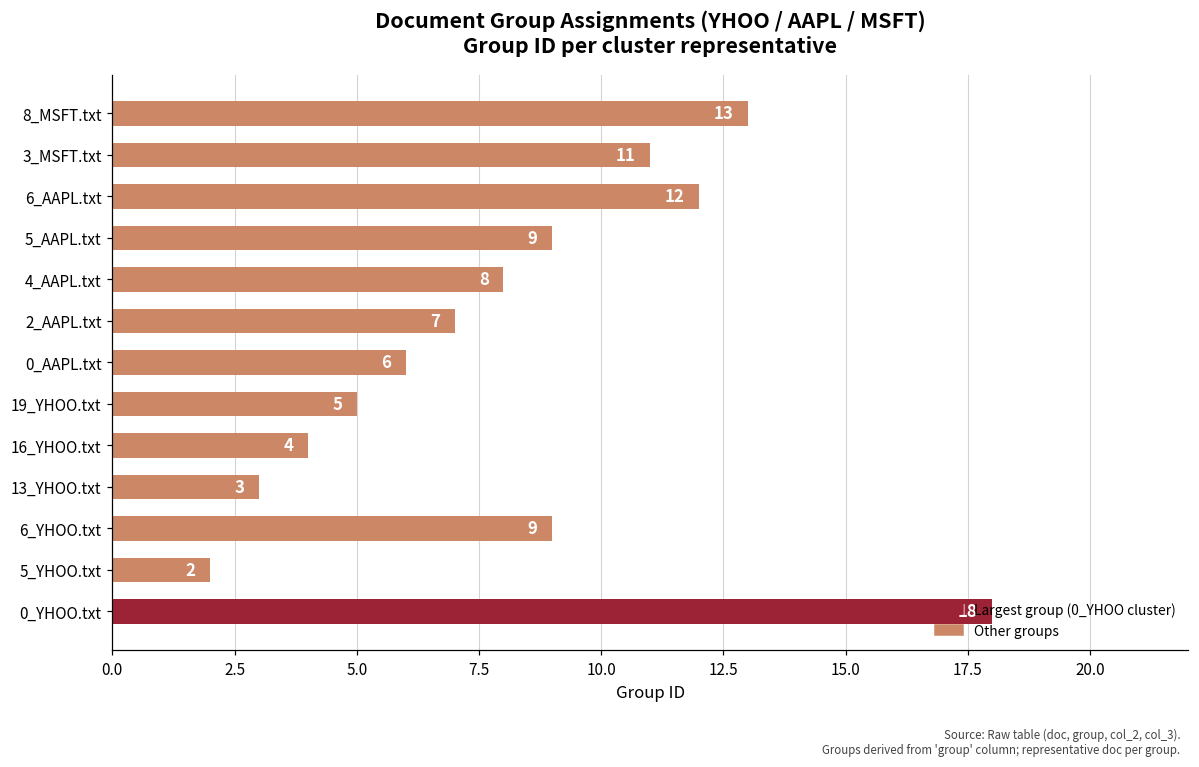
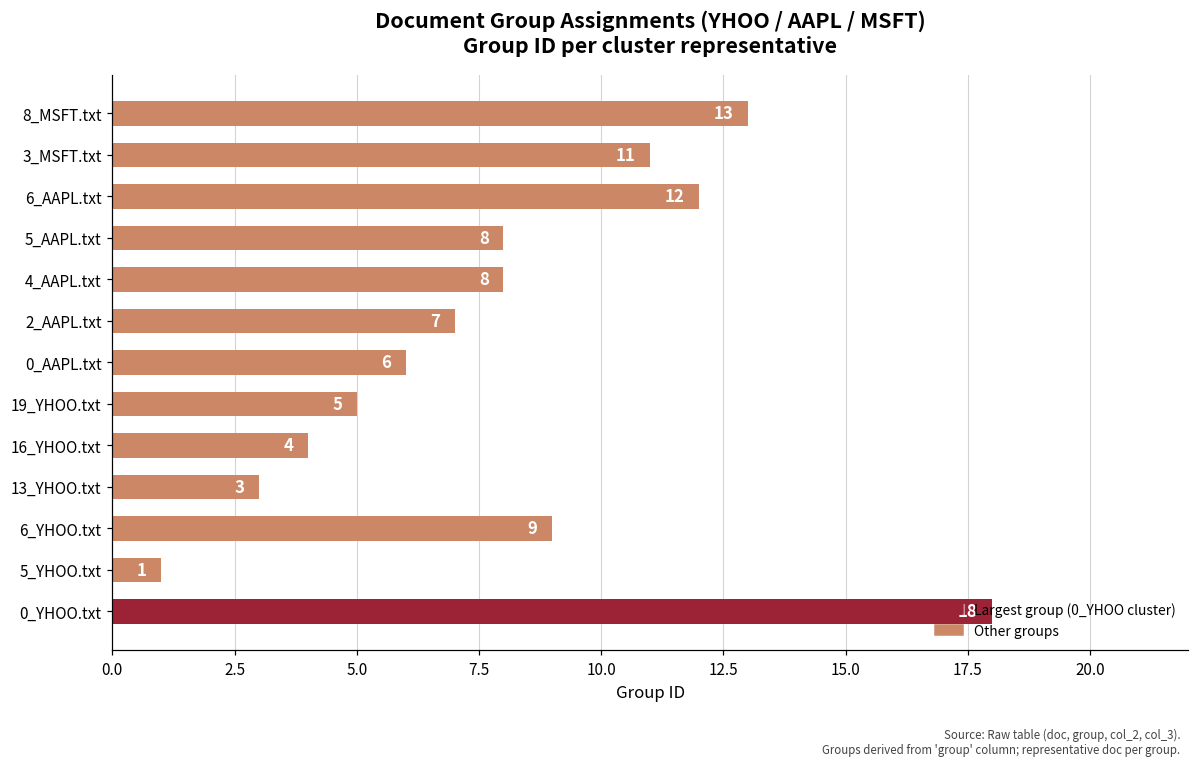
5_AAPL.txt: 9 -> 8
5_YHOO.txt: 2 -> 1
